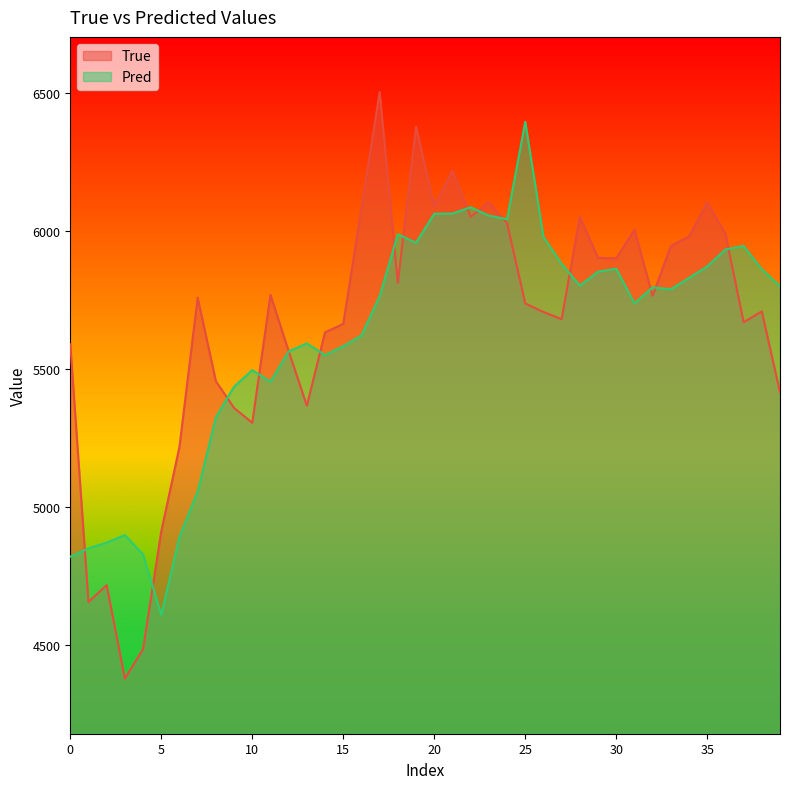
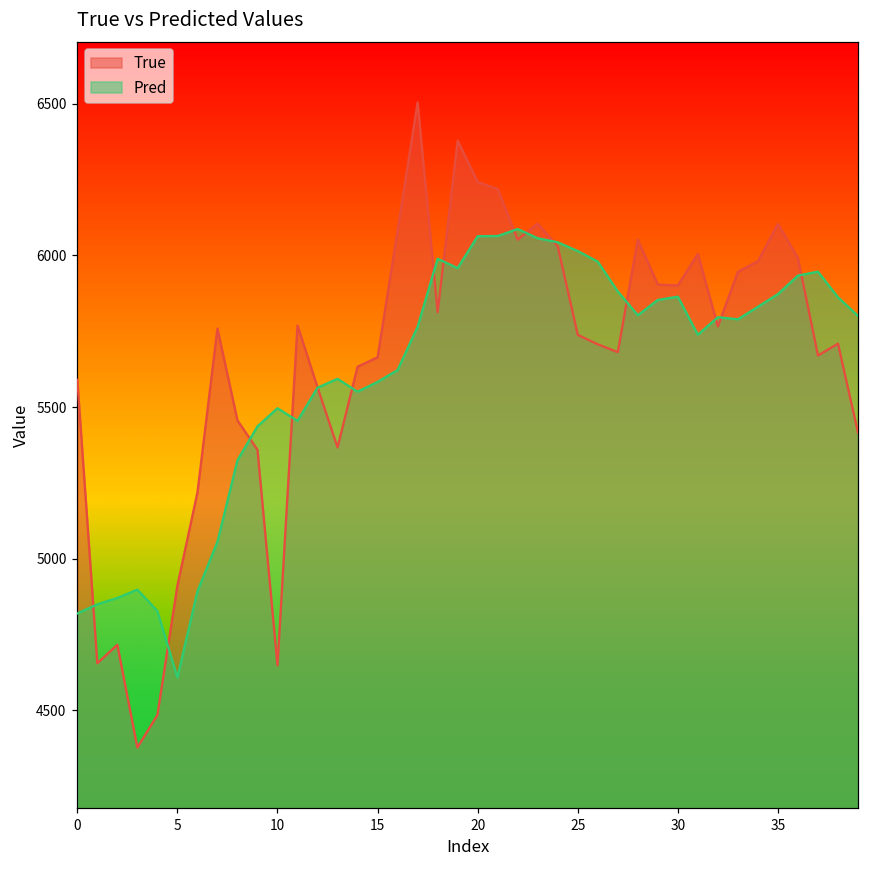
True, 10: 5310 -> 4650
True, 20: 6090 -> 6240
Pred, 25: 6400 -> 6010
